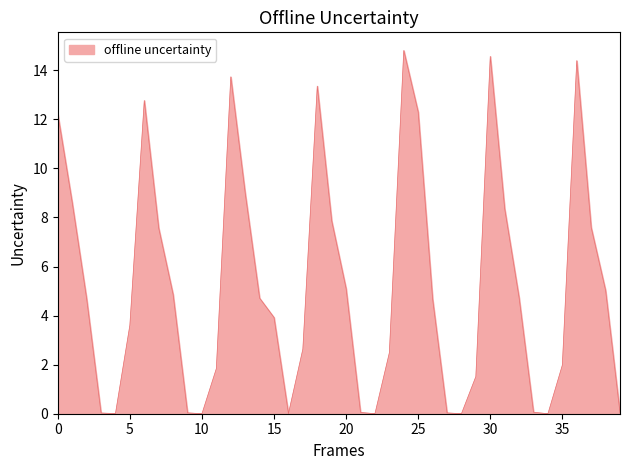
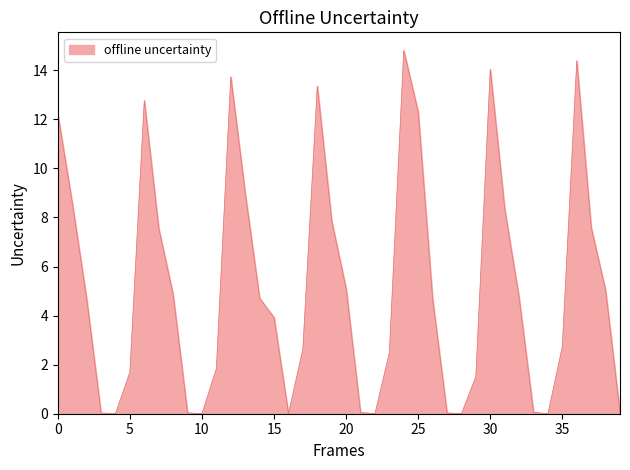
5: 3.6 -> 1.7
30: 14.6 -> 14.0
35: 2.0 -> 2.7
